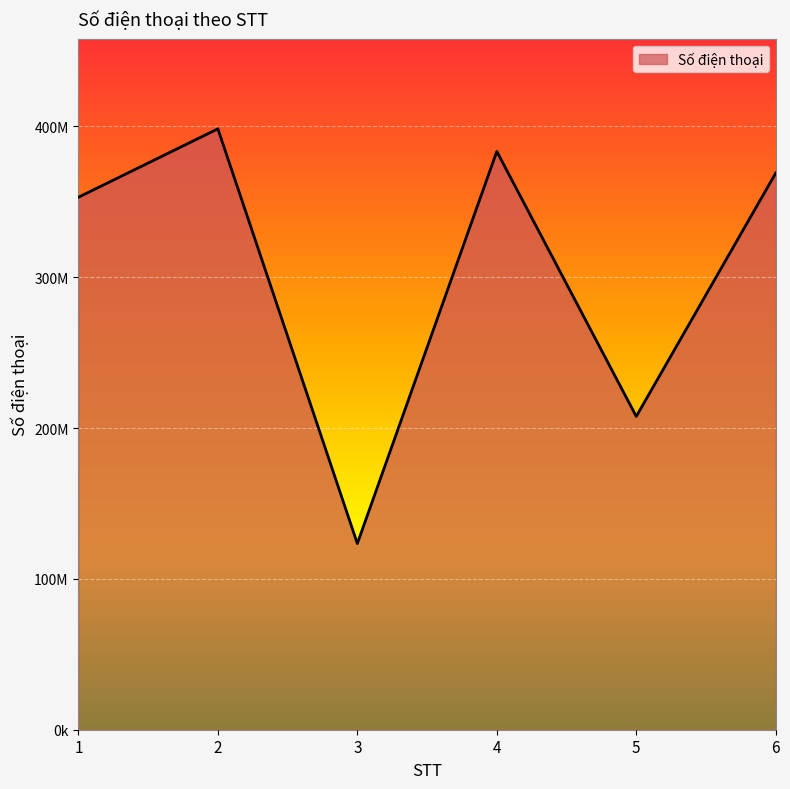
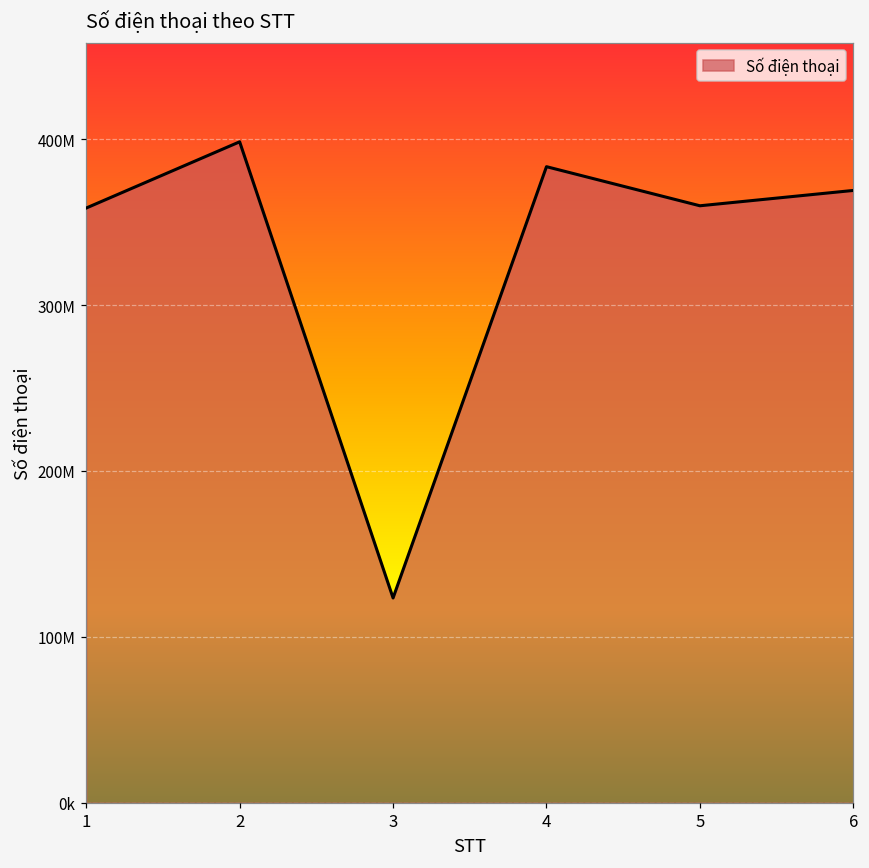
1: 353000000 -> 358000000
5: 208000000 -> 360000000
